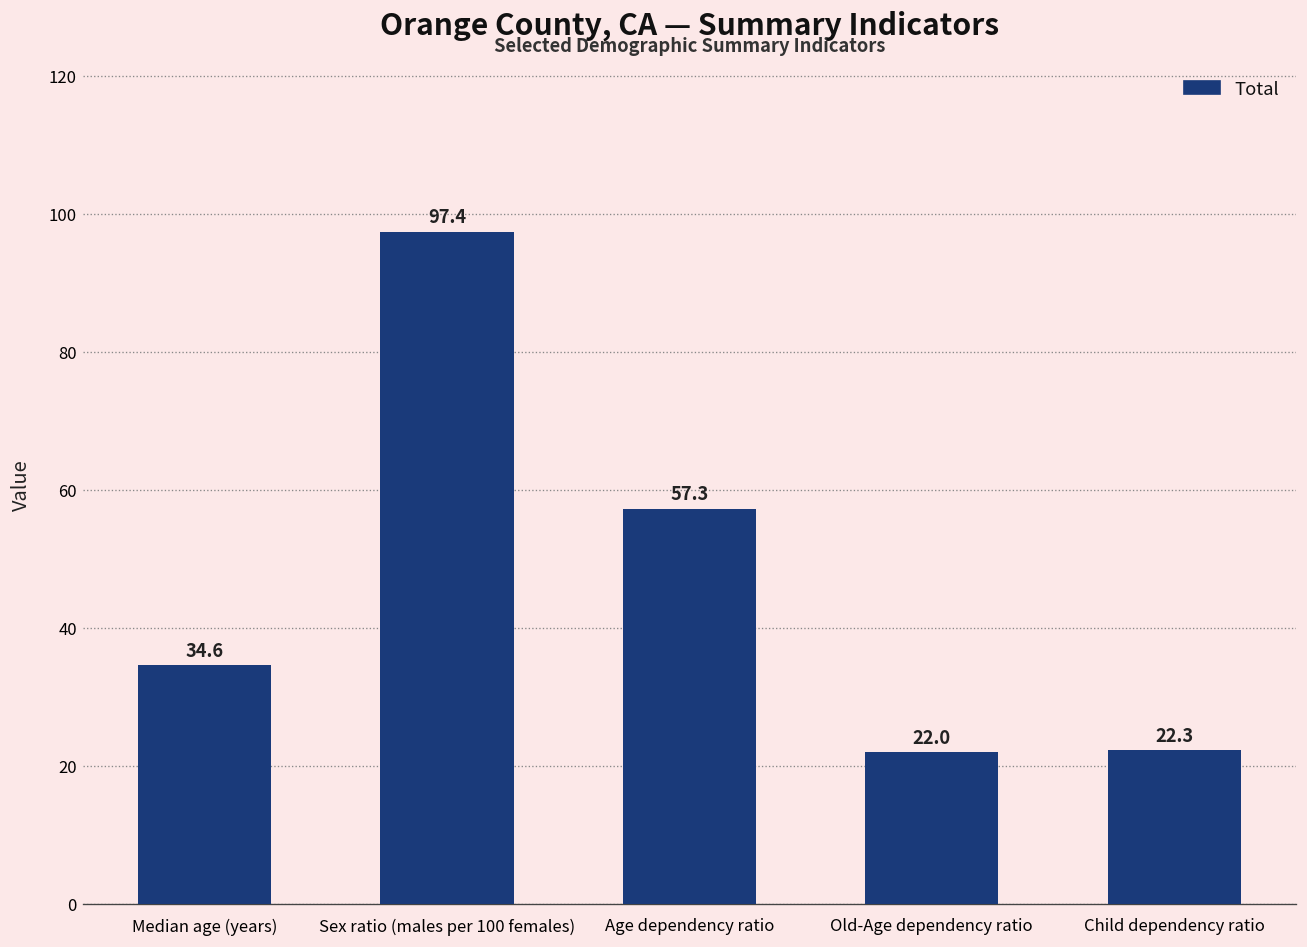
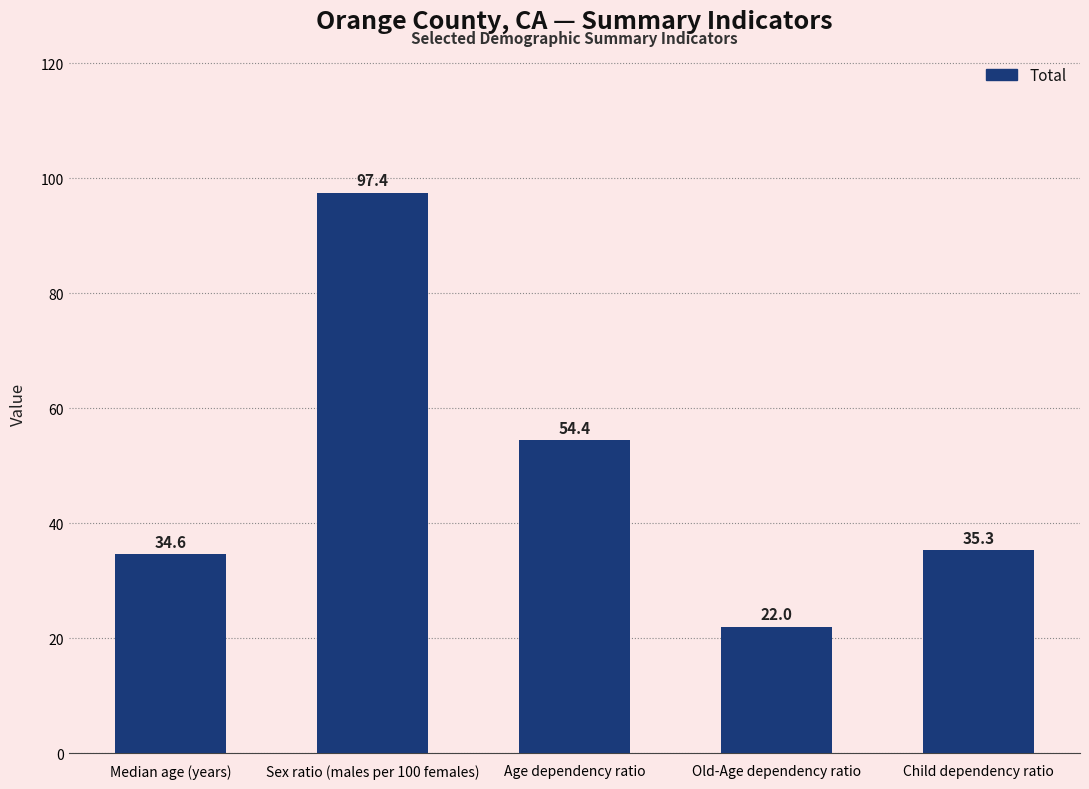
Age dependency ratio: 57.3 -> 54.4
Child dependency ratio: 22.3 -> 35.3
